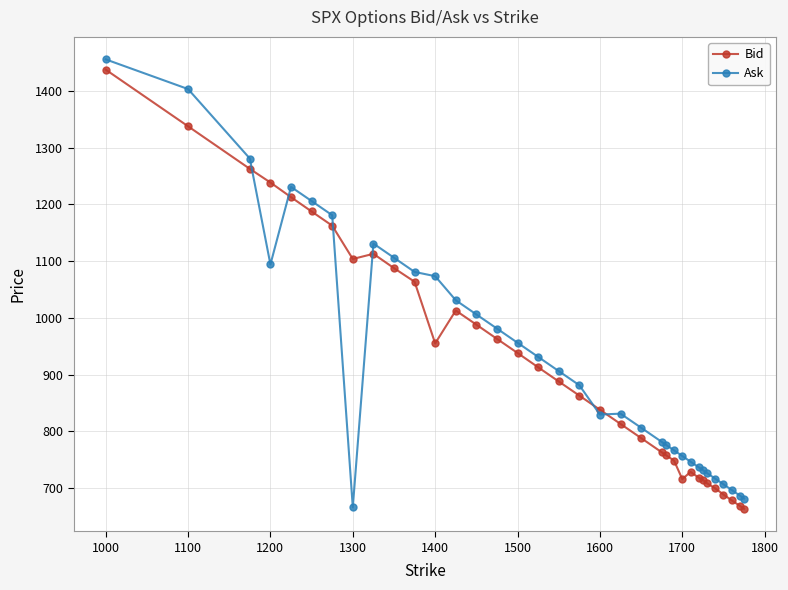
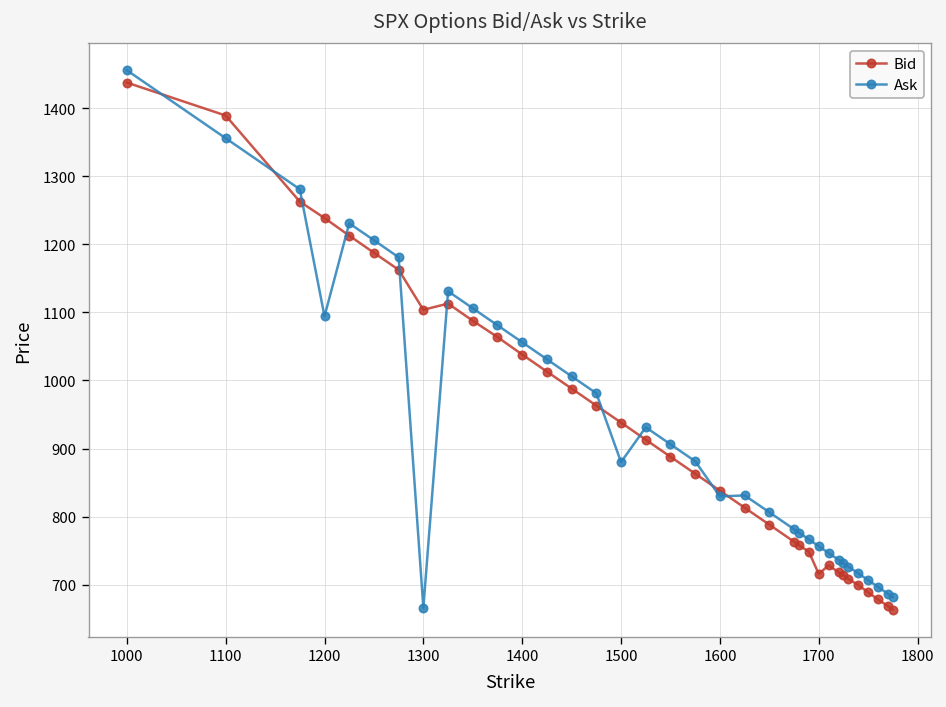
Bid, 1100: 1340 -> 1390
Ask, 1100: 1400 -> 1360
Bid, 1400: 960 -> 1040
Ask, 1400: 1070 -> 1060
Ask, 1500: 960 -> 880
